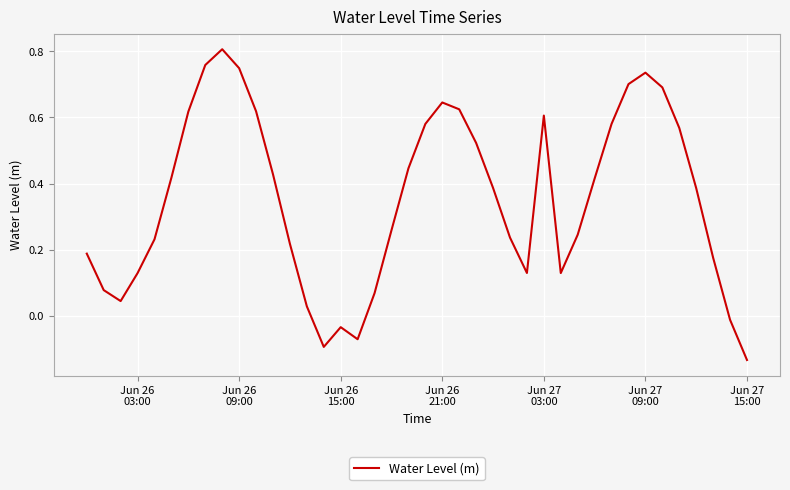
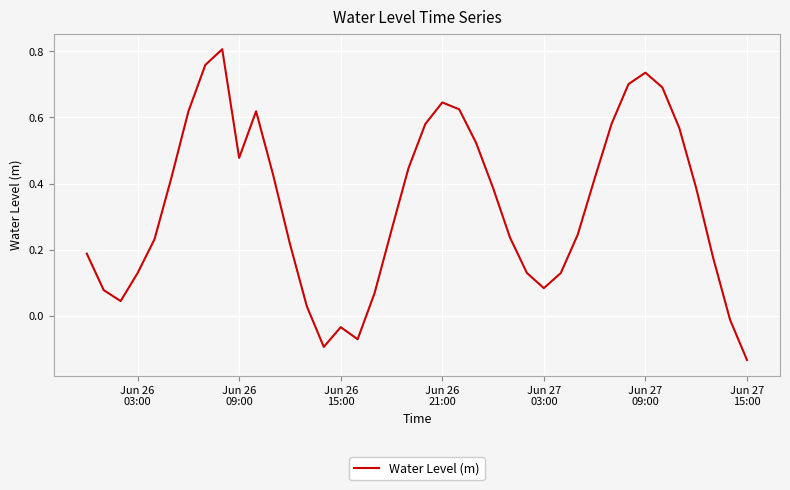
Jun 26 09:00: 0.75 -> 0.48
Jun 27 03:00: 0.61 -> 0.08
